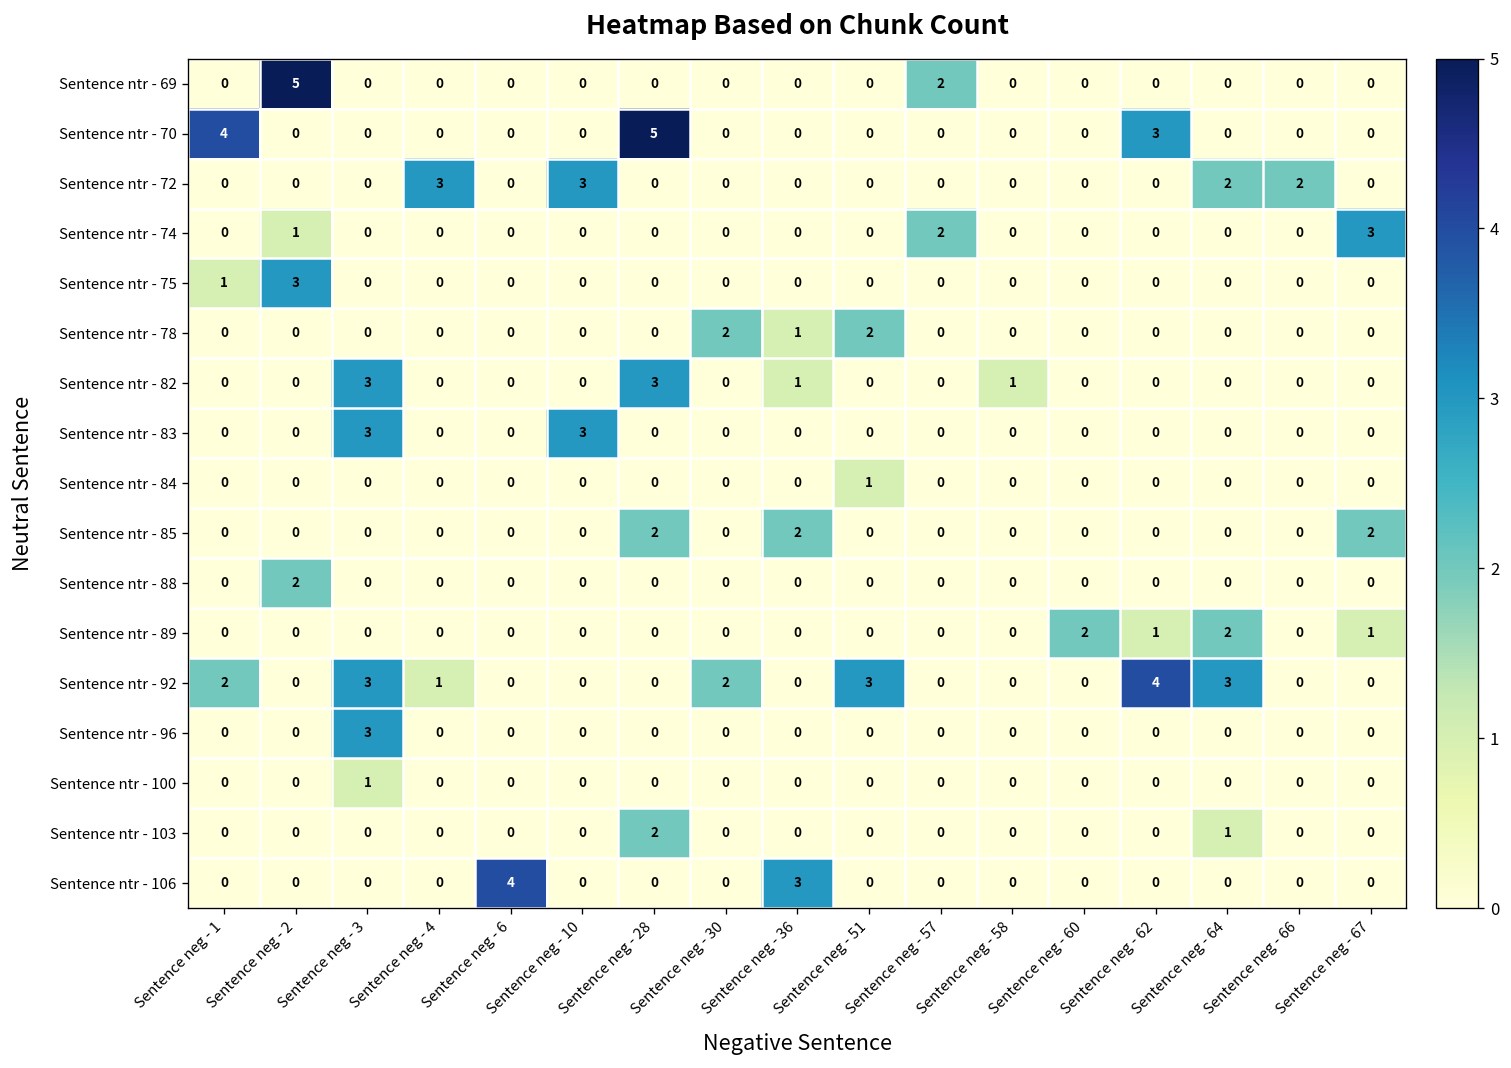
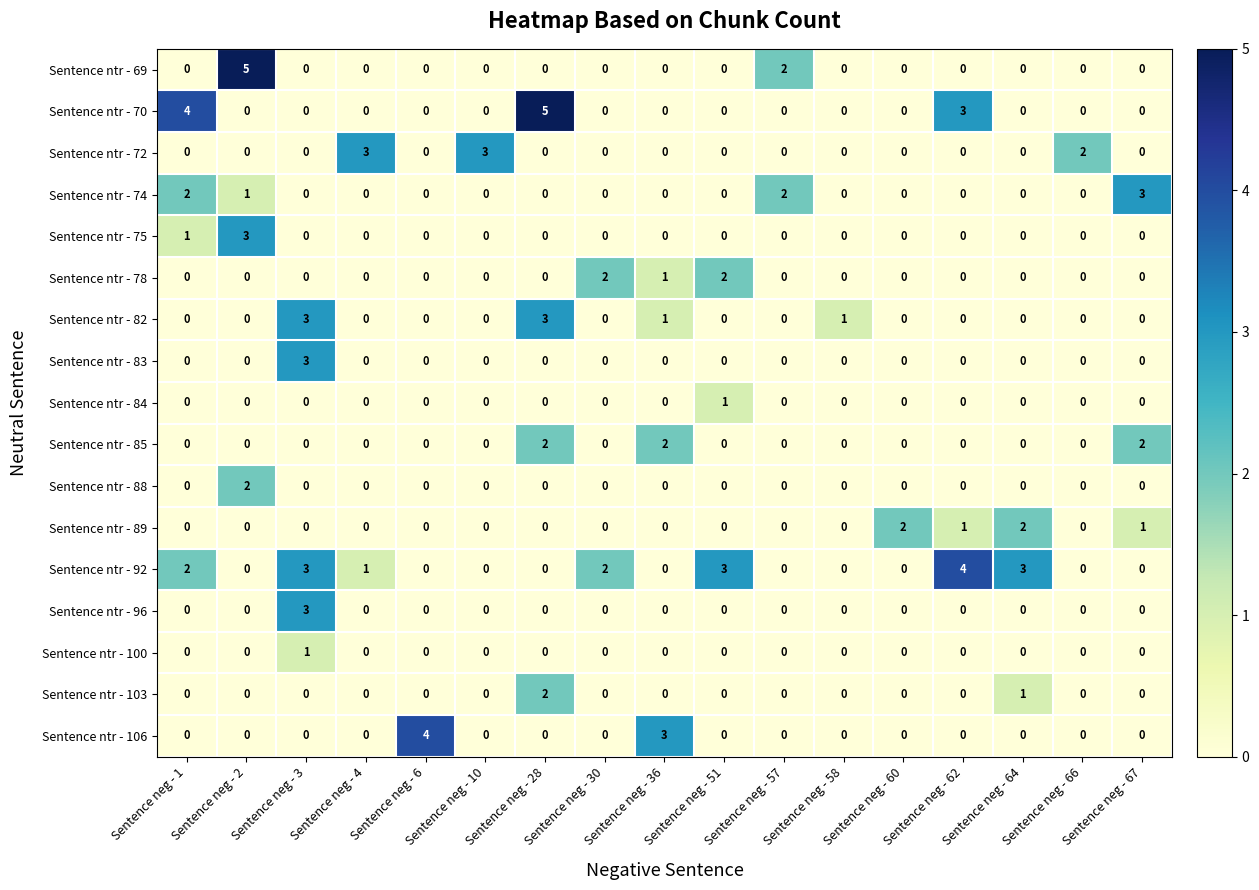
Sentence ntr - 72, Sentence neg - 64: 2 -> 0
Sentence ntr - 74, Sentence neg - 1: 0 -> 2
Sentence ntr - 83, Sentence neg - 10: 3 -> 0
